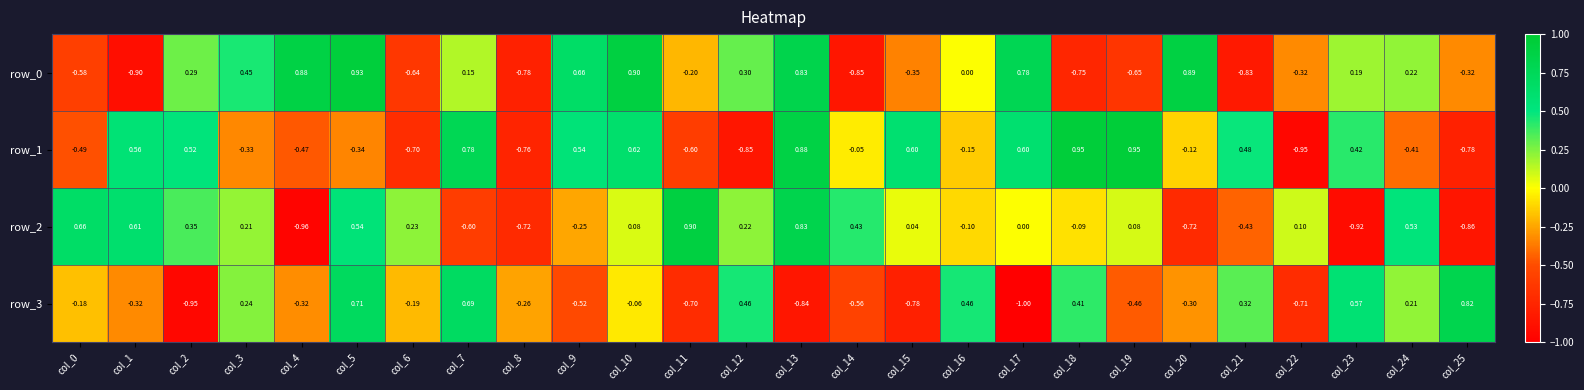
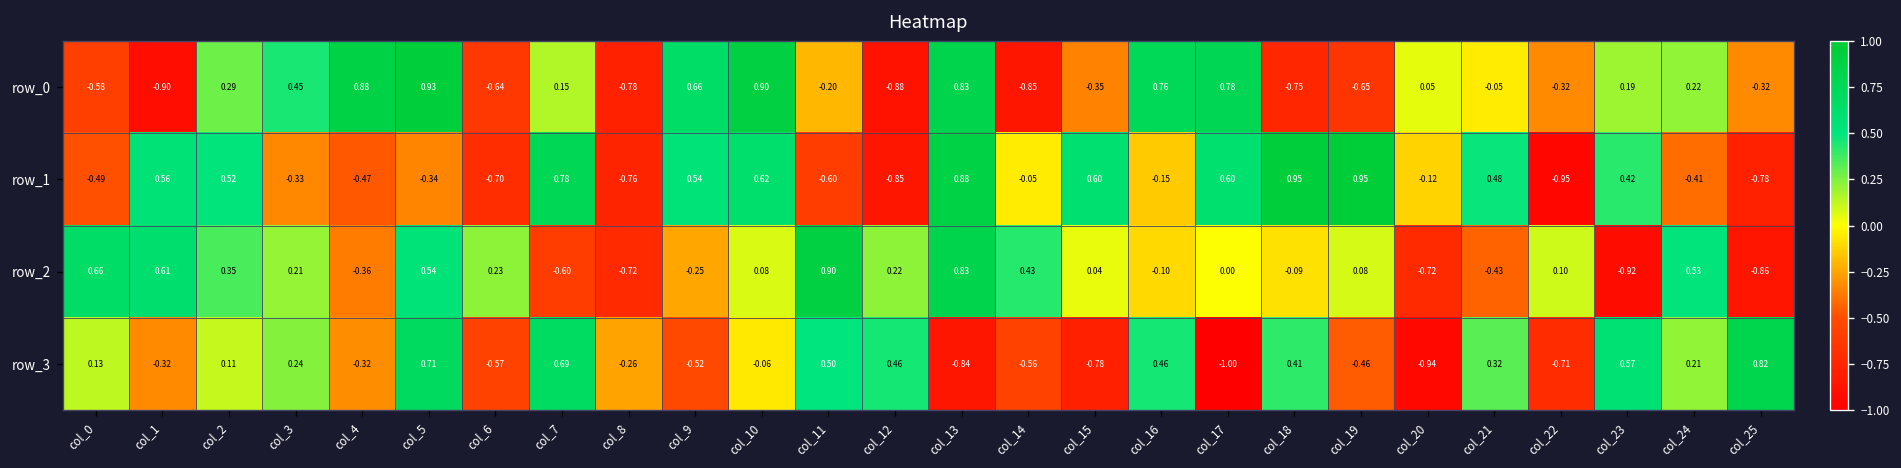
row_0, col_12: 0.30 -> -0.88
row_0, col_16: 0.00 -> 0.76
row_0, col_20: 0.89 -> 0.05
row_0, col_21: -0.83 -> -0.05
row_2, col_4: -0.96 -> -0.36
row_3, col_0: -0.18 -> 0.13
row_3, col_2: -0.95 -> 0.11
row_3, col_6: -0.19 -> -0.57
row_3, col_11: -0.70 -> 0.50
row_3, col_20: -0.30 -> -0.94
